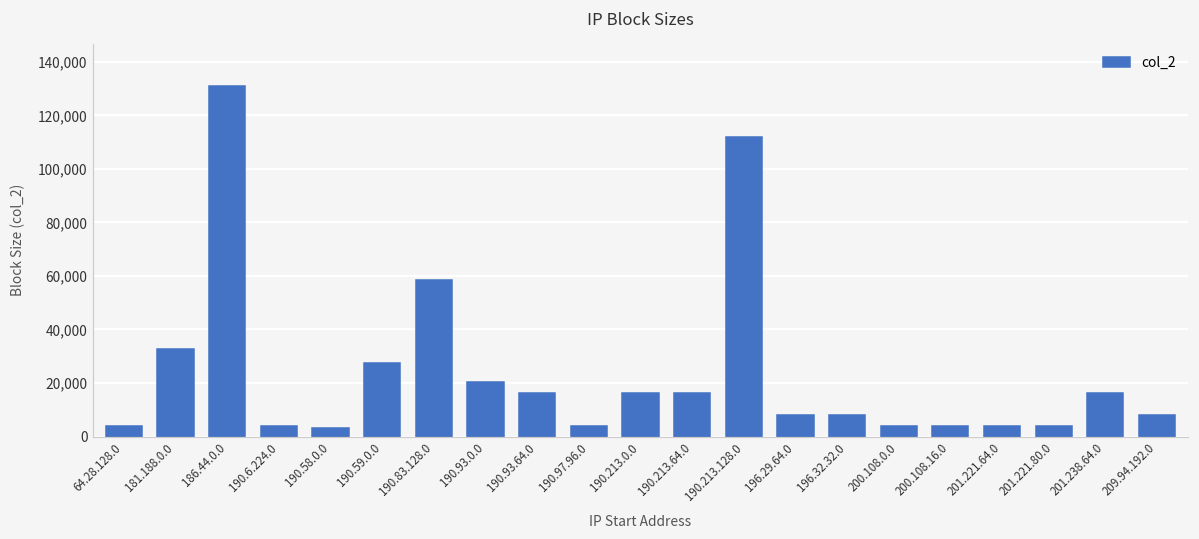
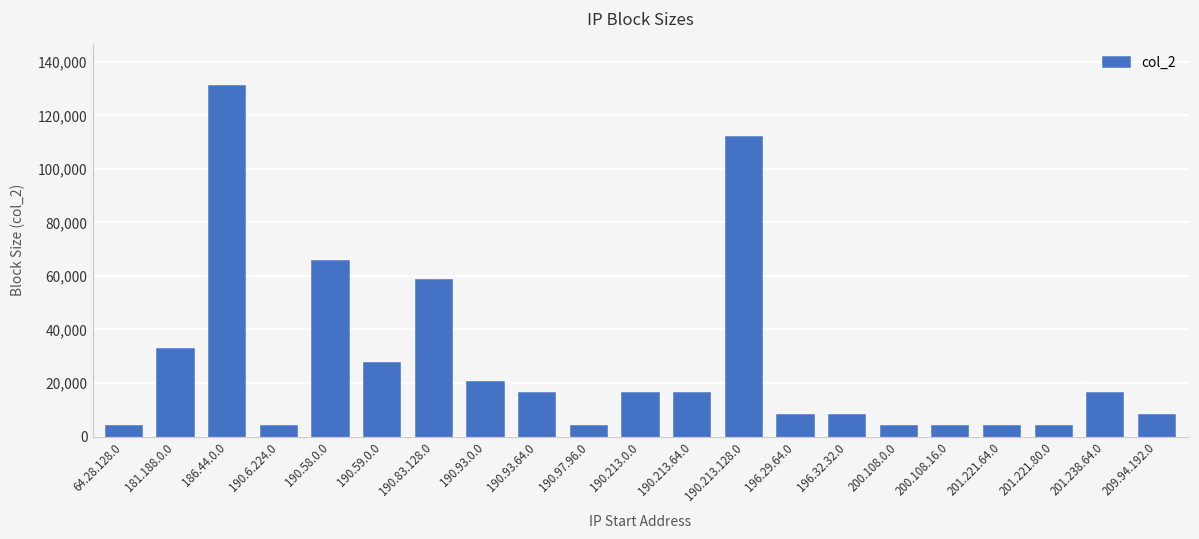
190.58.0.0: 3,000 -> 66,000
